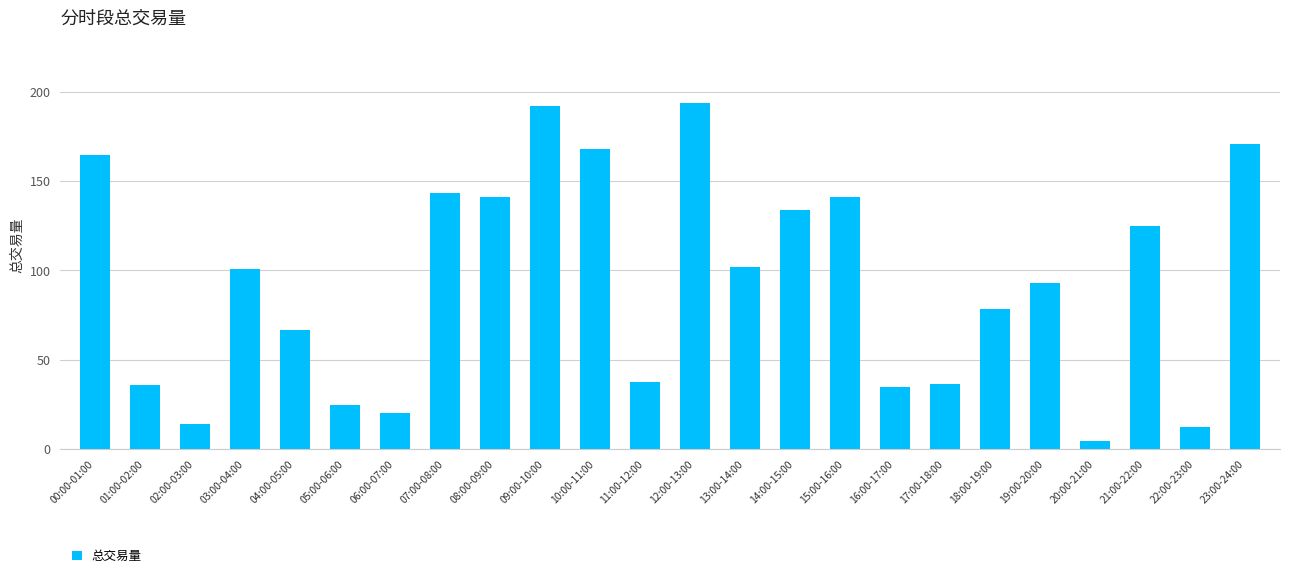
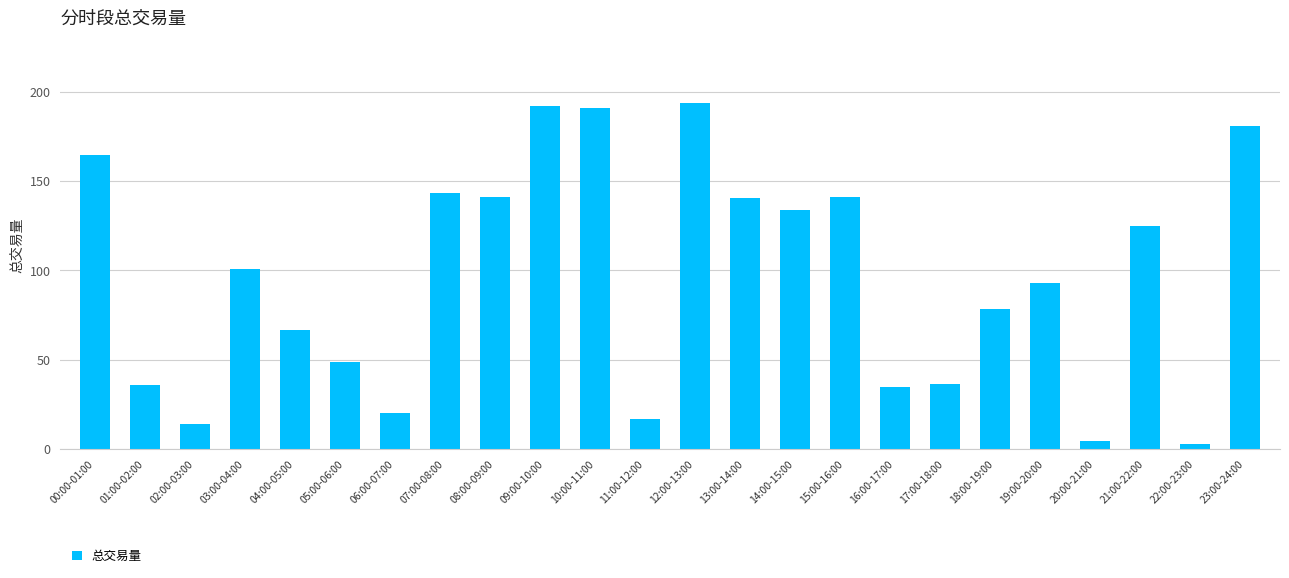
05:00-06:00: 24 -> 49
10:00-11:00: 168 -> 191
11:00-12:00: 38 -> 17
13:00-14:00: 102 -> 141
22:00-23:00: 12 -> 3
23:00-24:00: 171 -> 181
